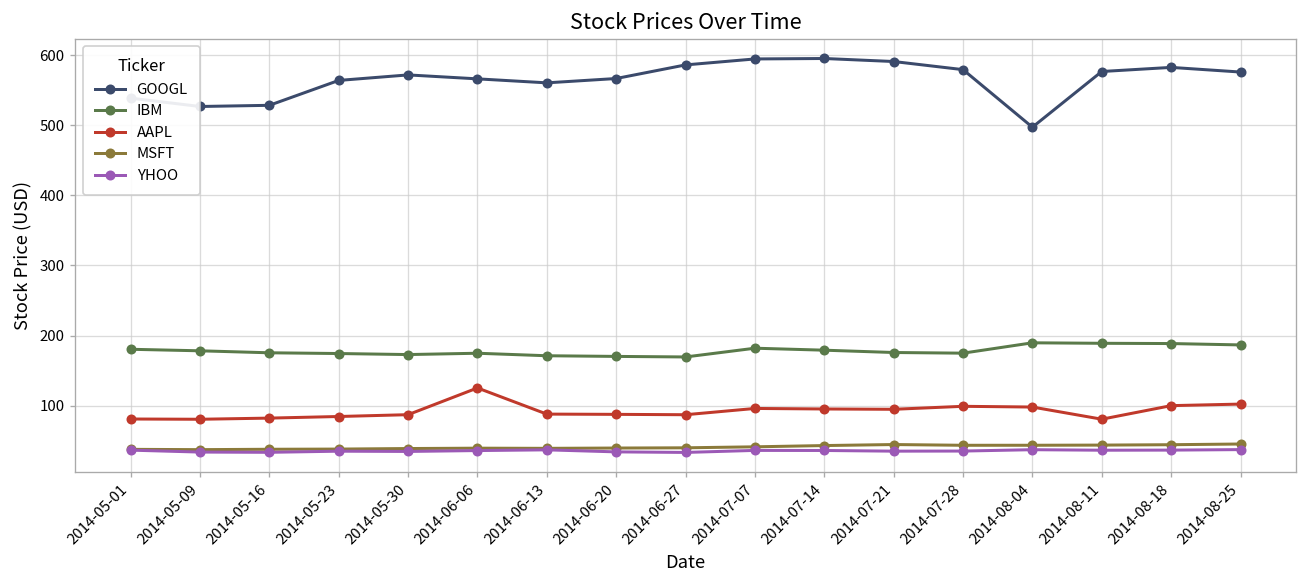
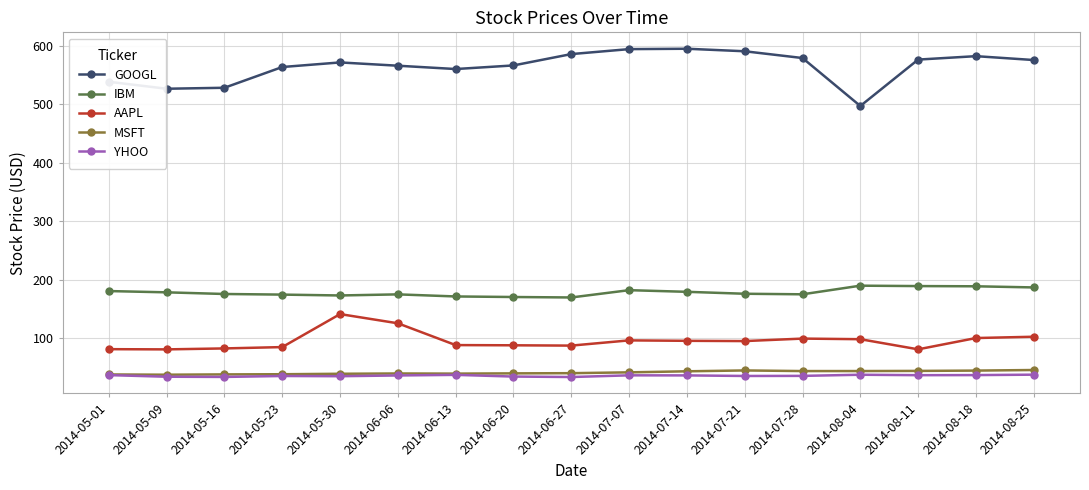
AAPL, 2014-05-30: 90 -> 140
